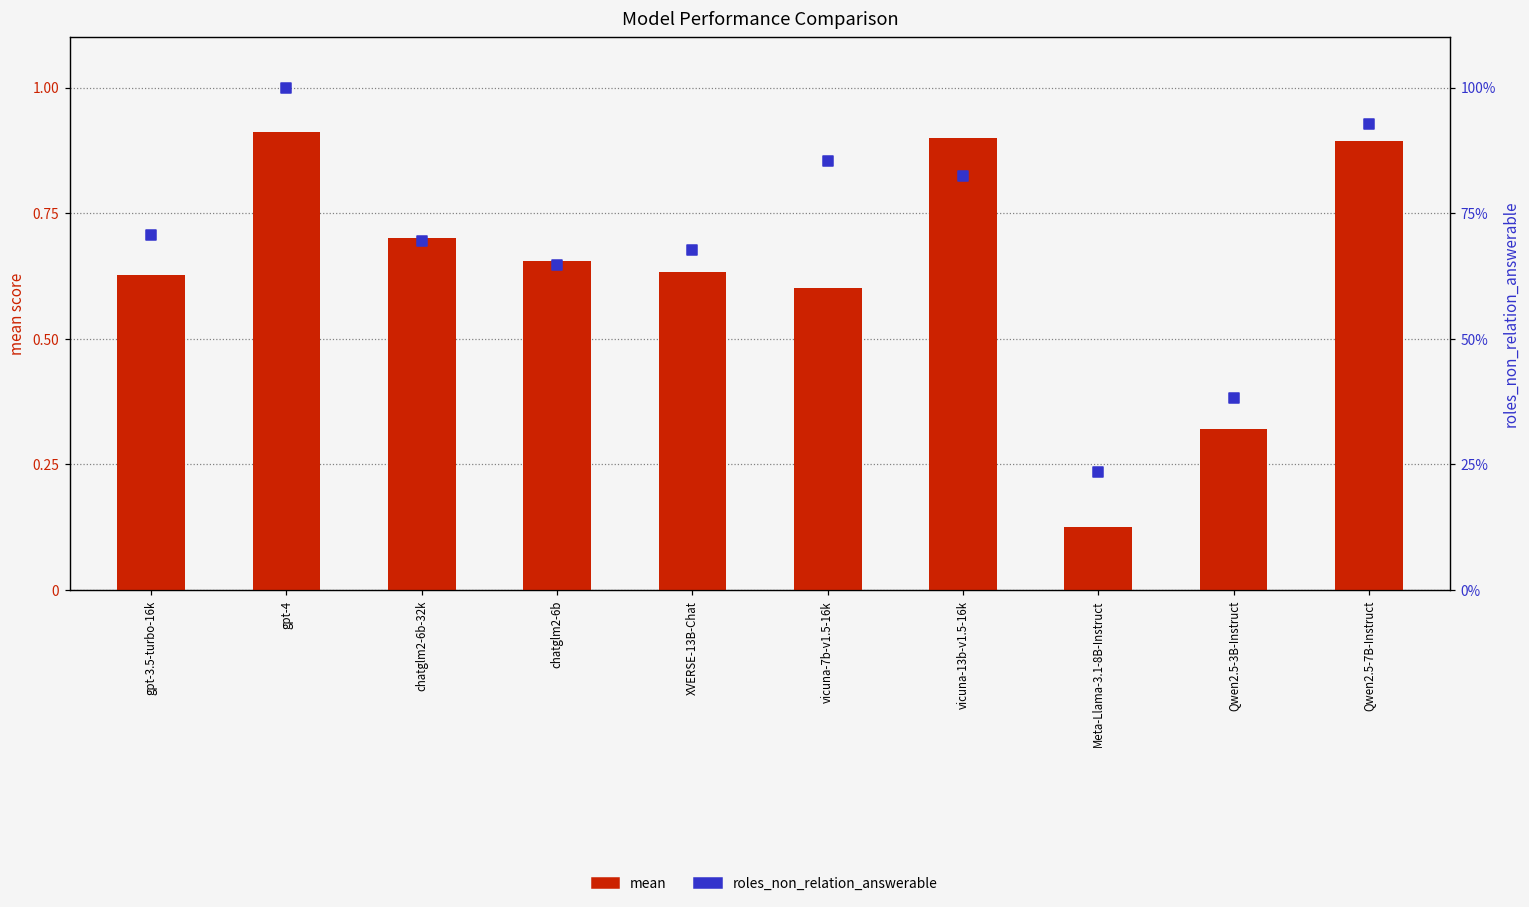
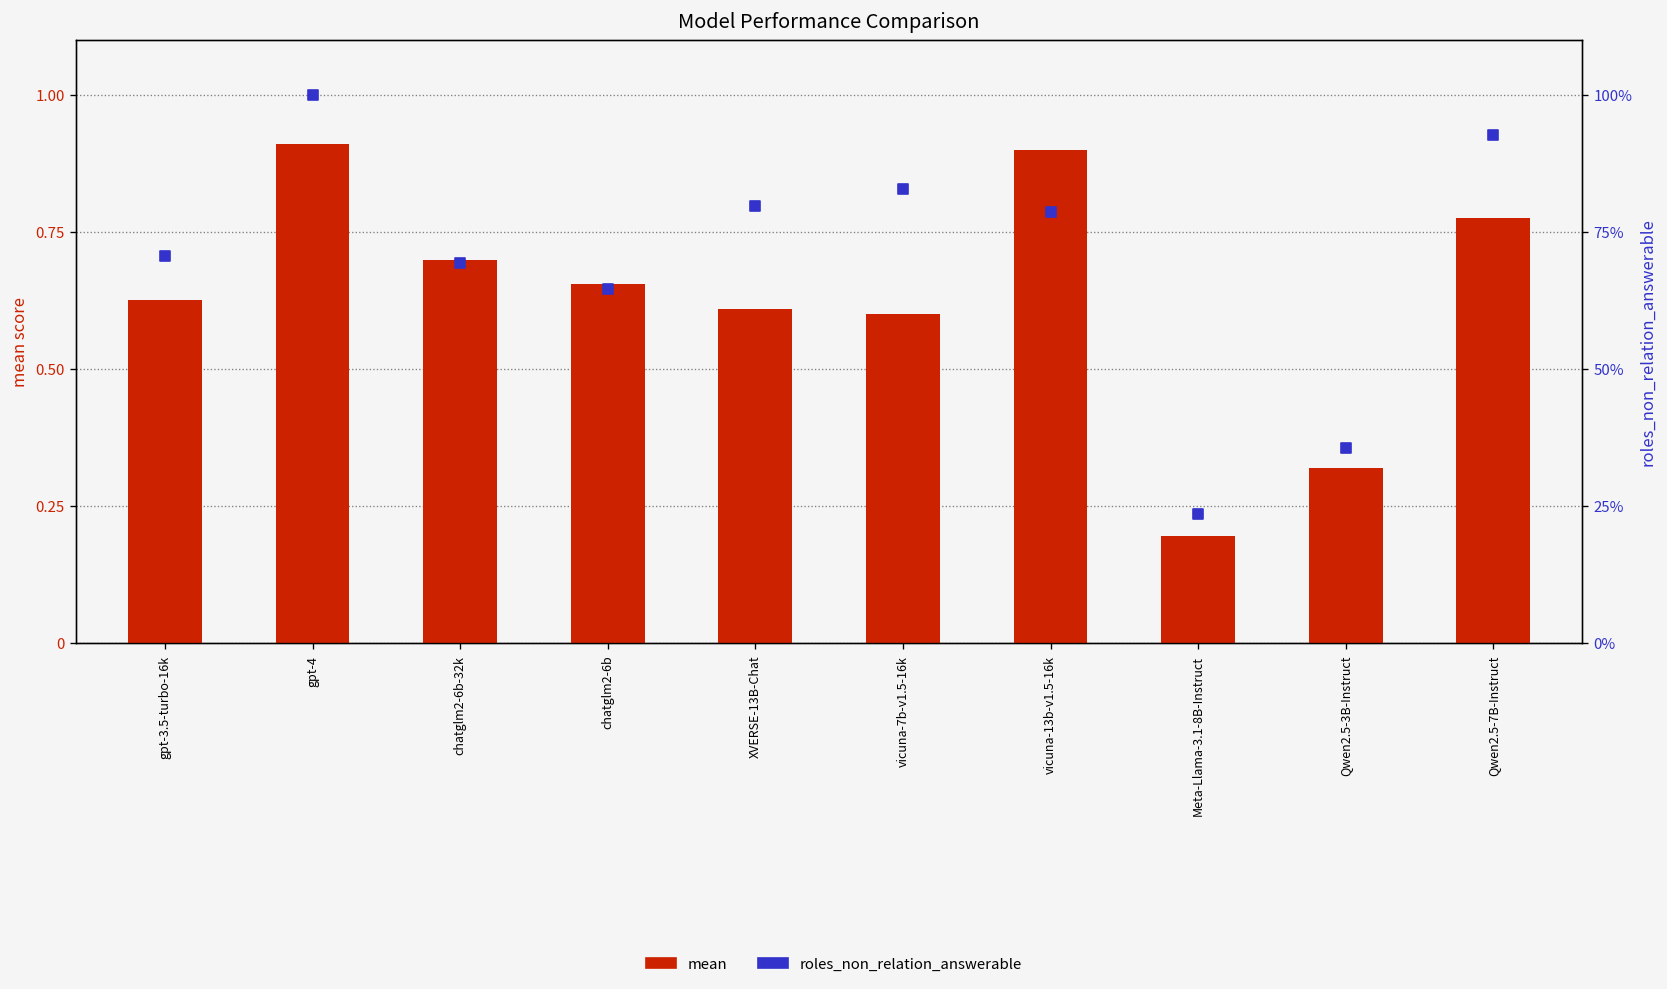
mean, XVERSE-13B-Chat: 0.63 -> 0.61
mean, Meta-Llama-3.1-8B-Instruct: 0.13 -> 0.20
mean, Qwen2.5-7B-Instruct: 0.89 -> 0.78
roles_non_relation_answerable, XVERSE-13B-Chat: 68% -> 80%
roles_non_relation_answerable, vicuna-7b-v1.5-16k: 85% -> 83%
roles_non_relation_answerable, vicuna-13b-v1.5-16k: 82% -> 79%
roles_non_relation_answerable, Qwen2.5-3B-Instruct: 38% -> 36%
